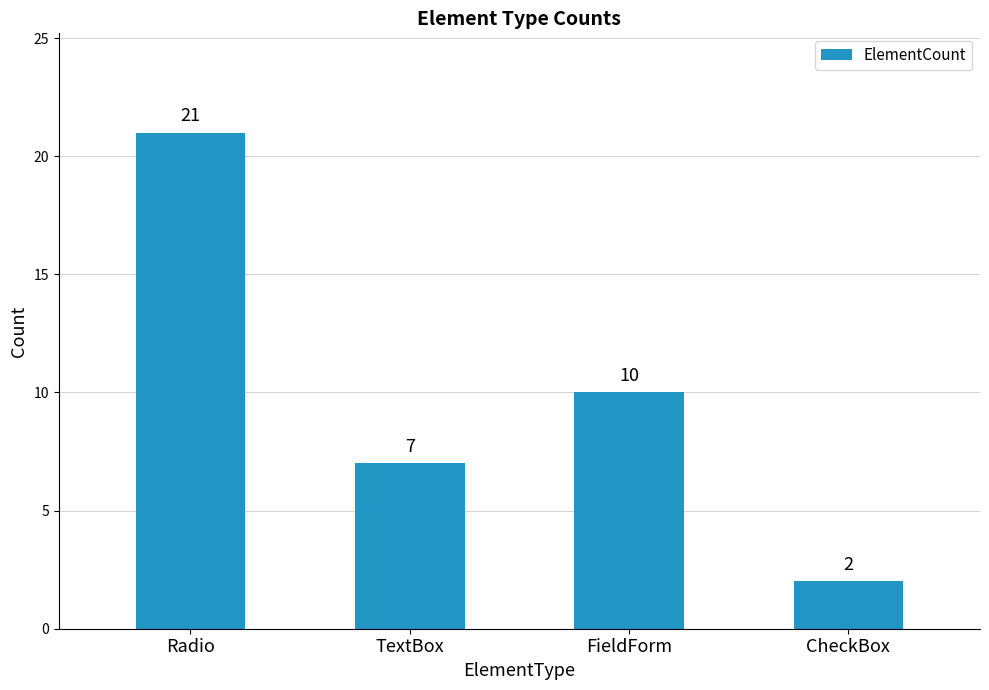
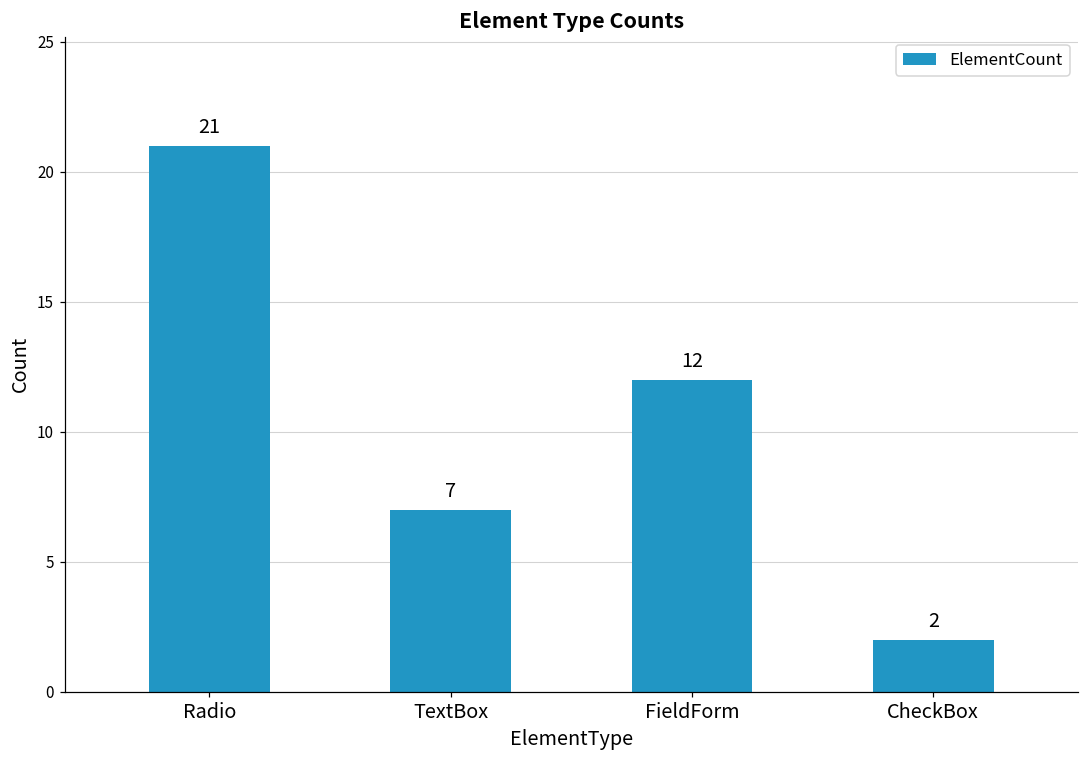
FieldForm: 10 -> 12
